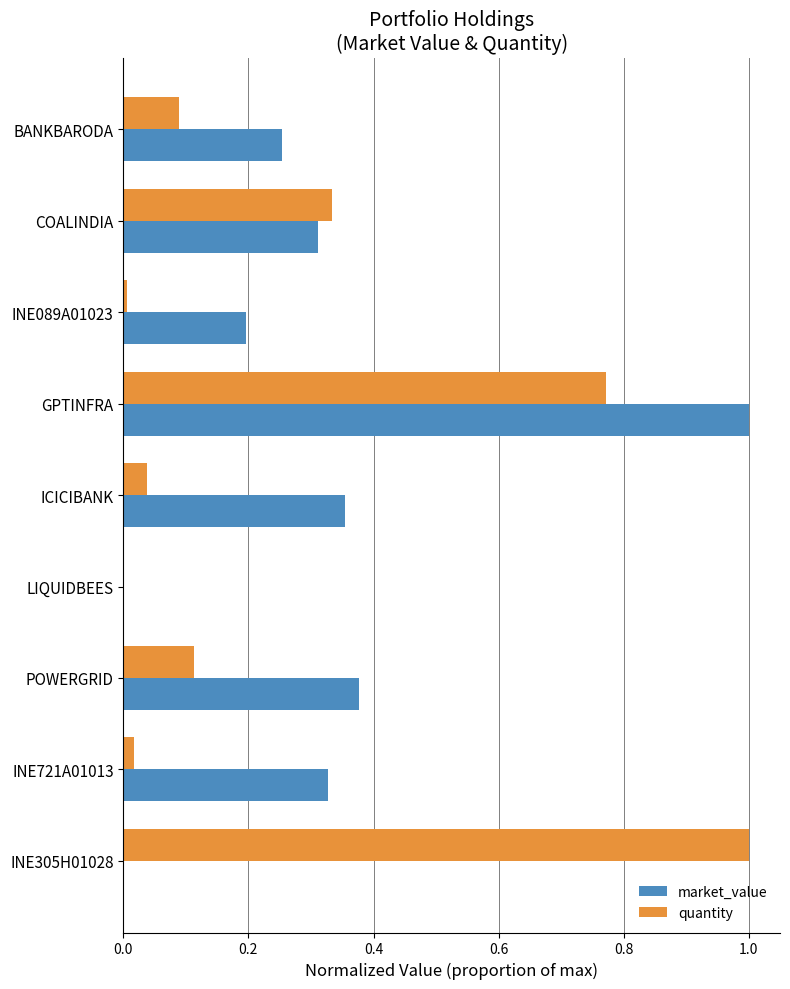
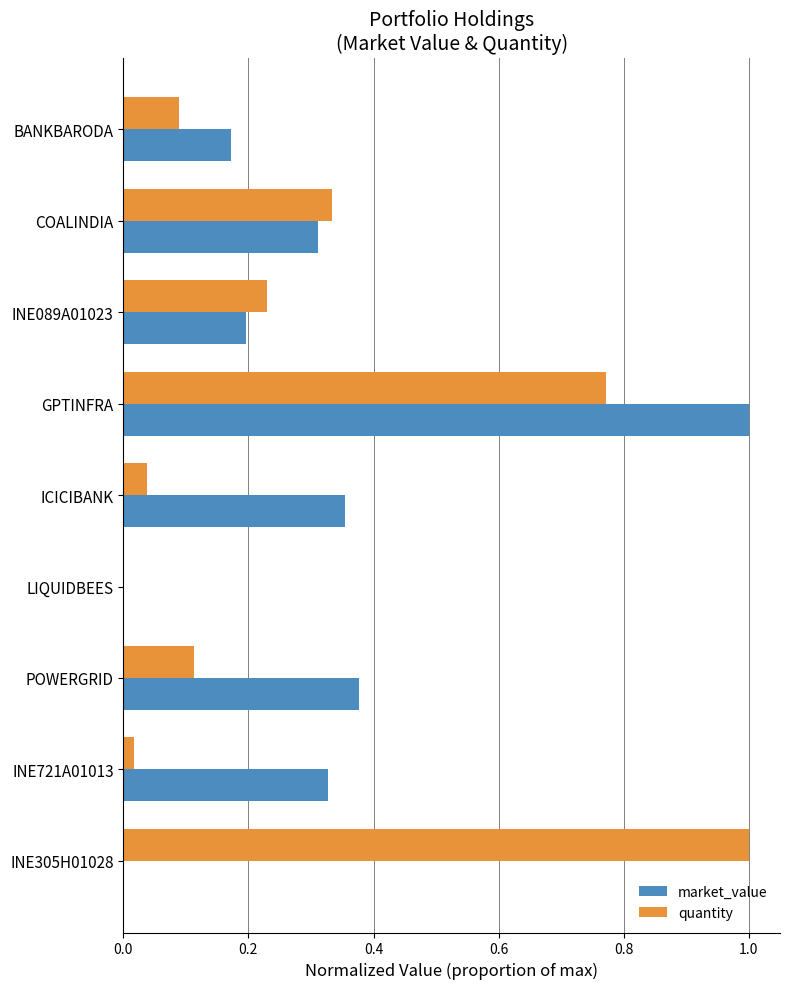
market_value, BANKBARODA: 0.25 -> 0.17
quantity, INE089A01023: 0.01 -> 0.23
